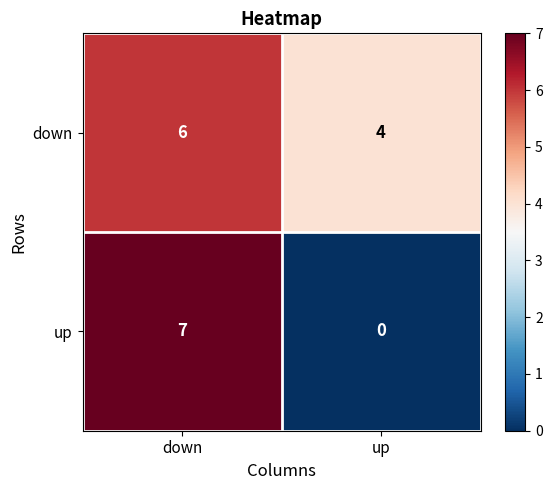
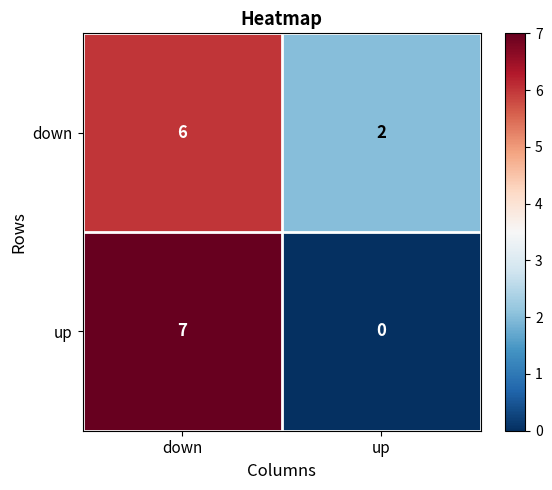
down, up: 4 -> 2
